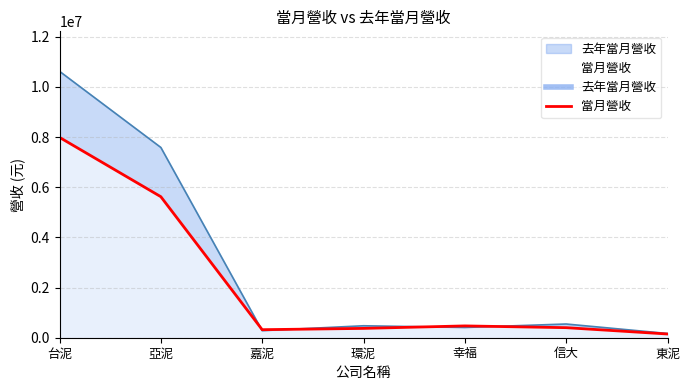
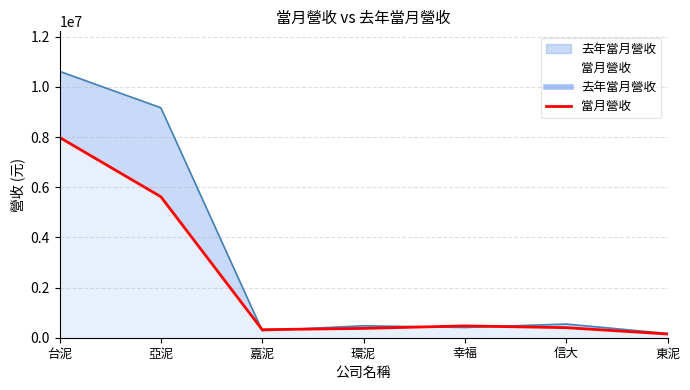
去年當月營收, 亞泥: 7600000 -> 9200000
